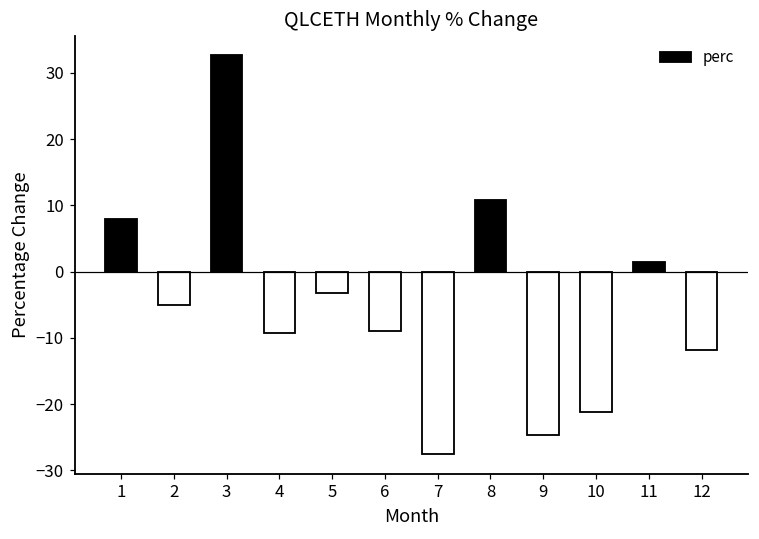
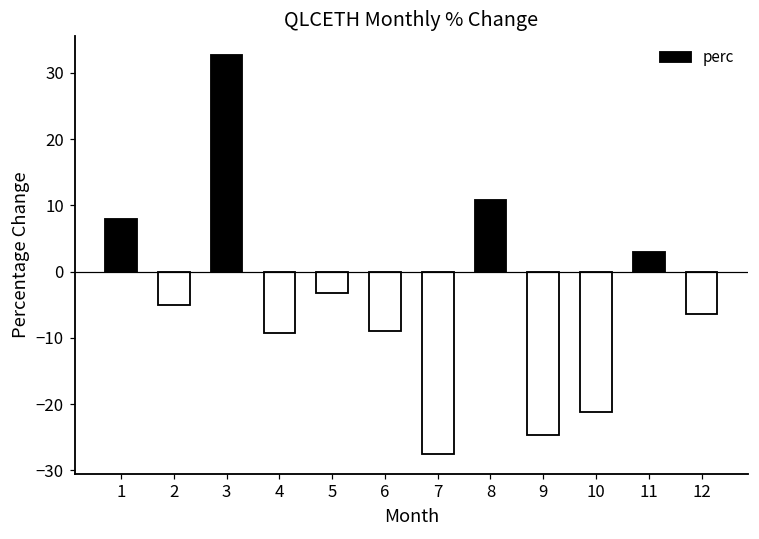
11: 1 -> 3
12: -12 -> -6
